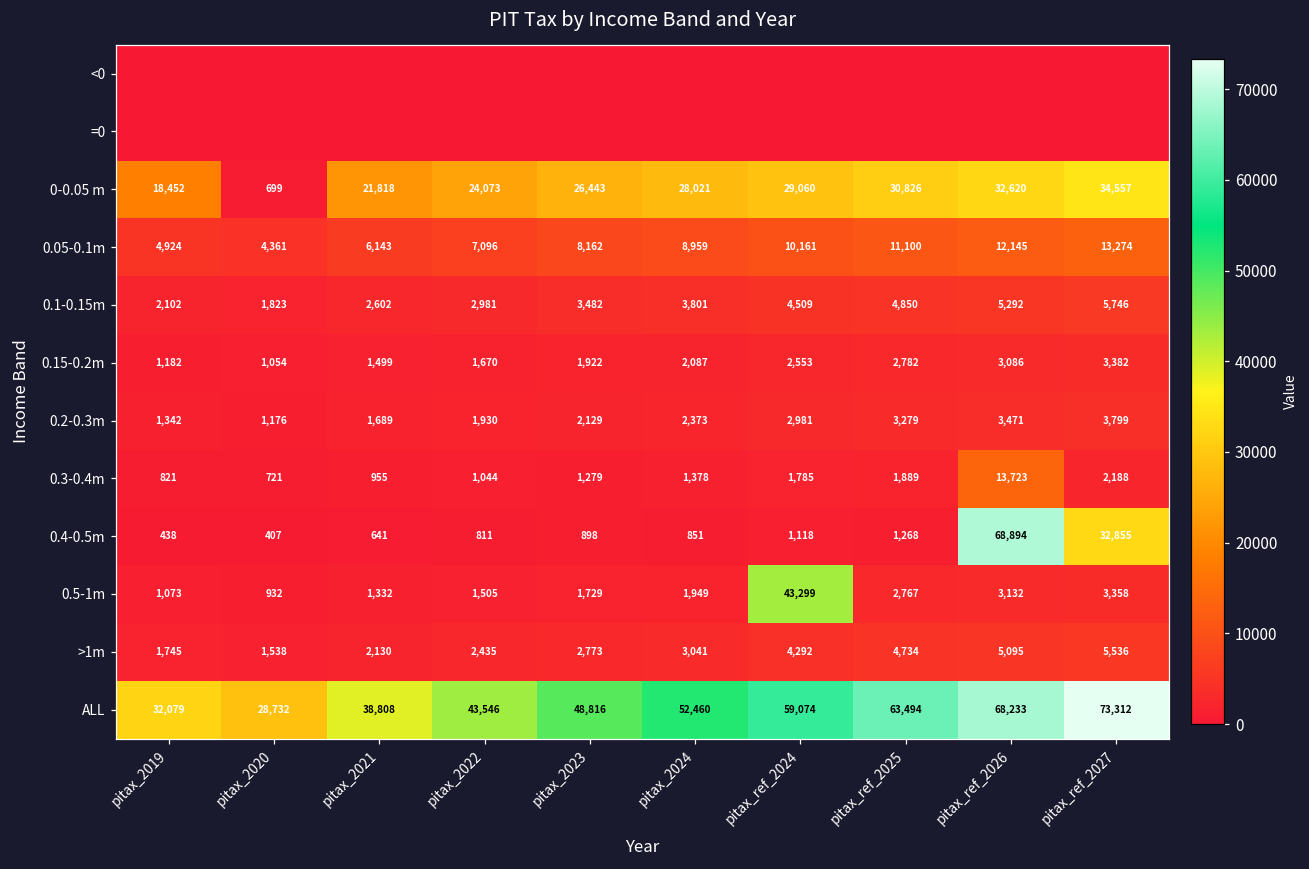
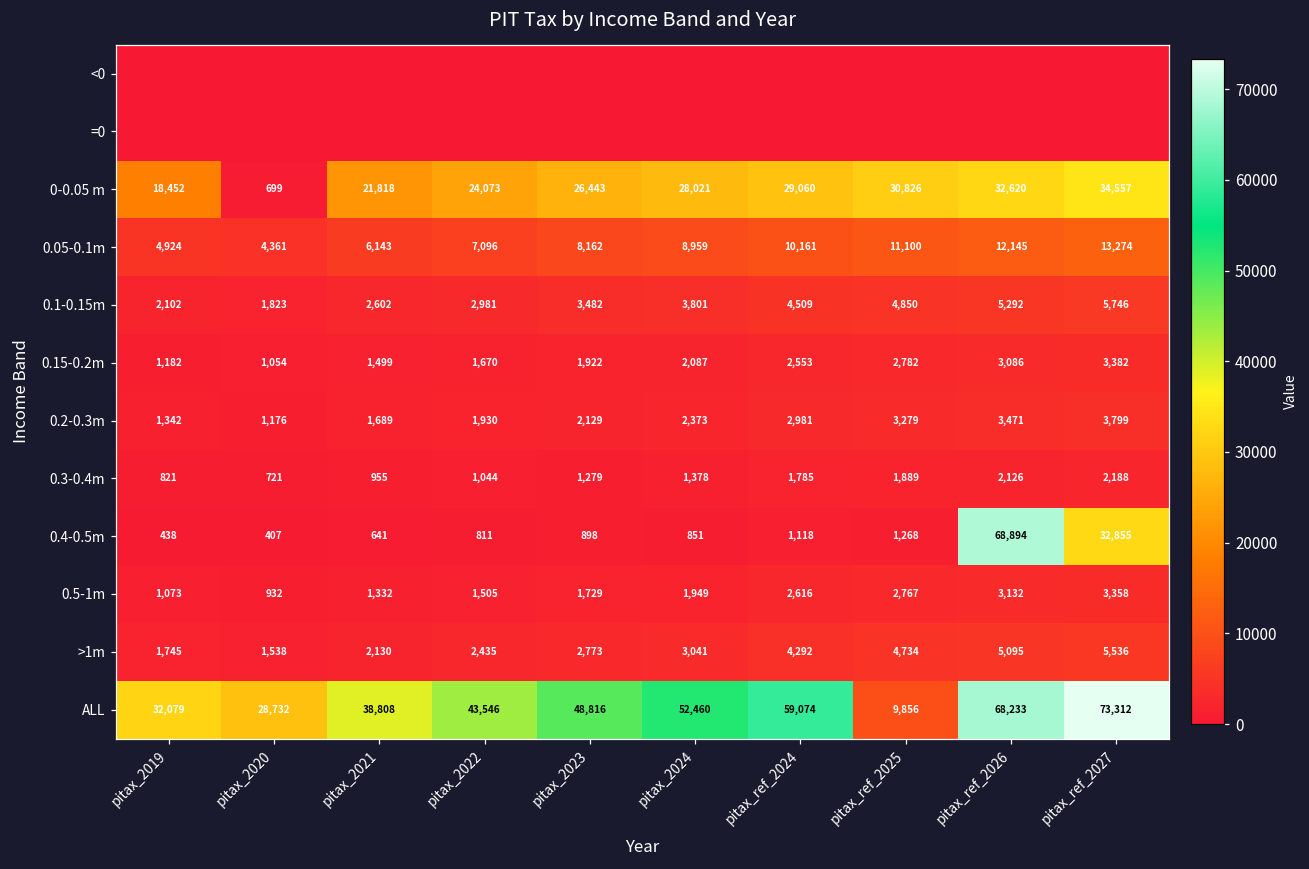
0.3-0.4m, pitax_ref_2026: 13,723 -> 2,126
0.5-1m, pitax_ref_2024: 43,299 -> 2,616
ALL, pitax_ref_2025: 63,494 -> 9,856
